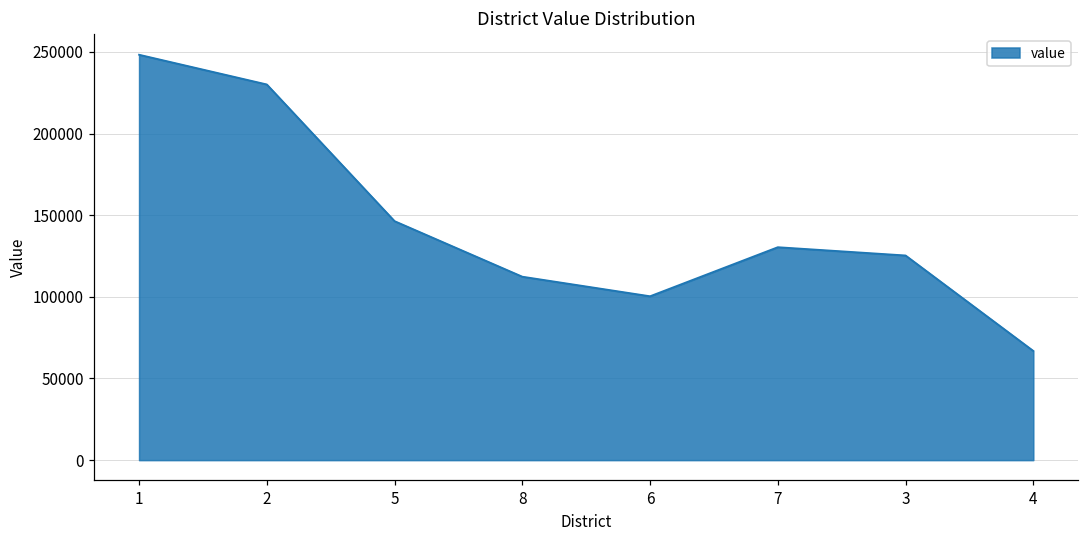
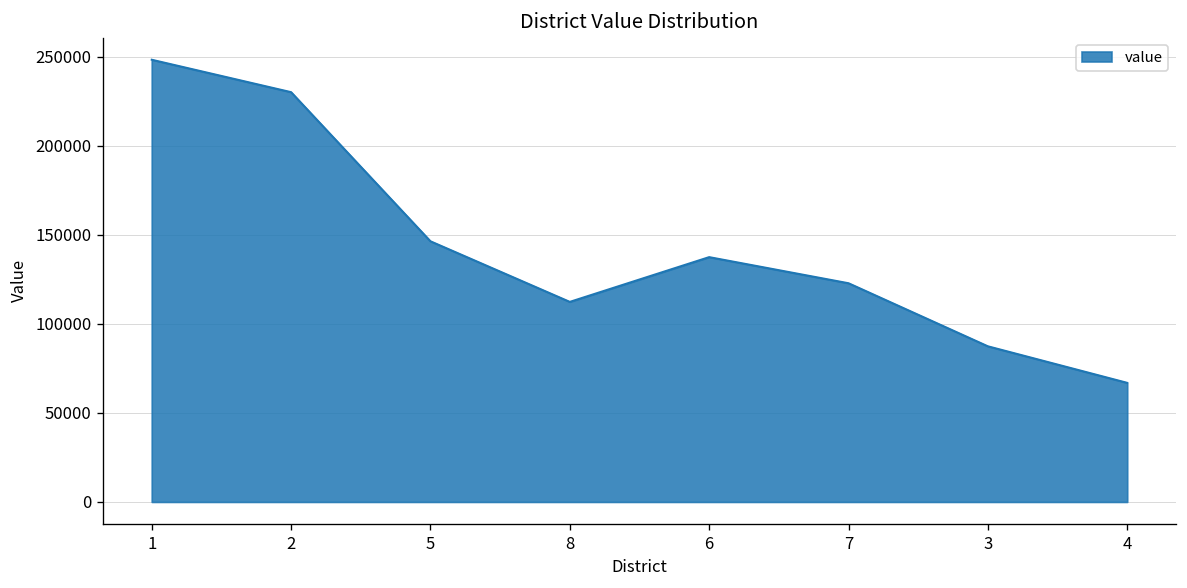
6: 100000 -> 137000
7: 130000 -> 123000
3: 125000 -> 87000
